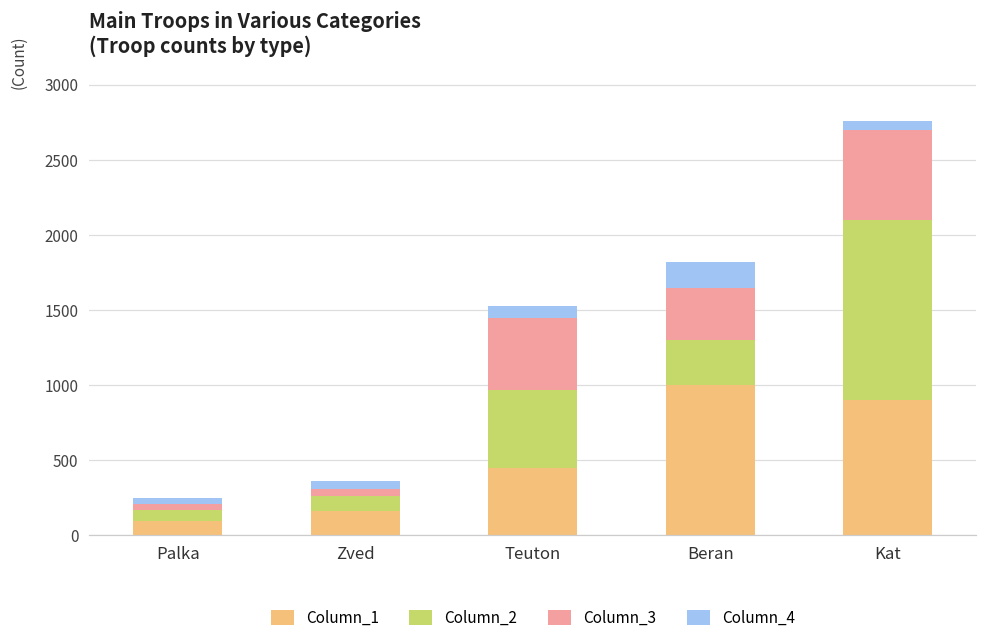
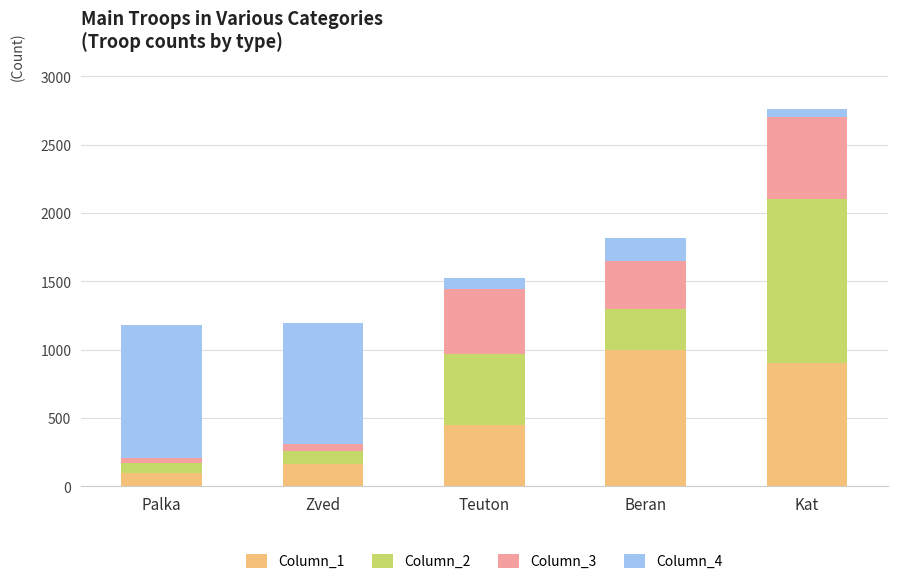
Column_4, Palka: 40 -> 970
Column_4, Zved: 50 -> 890
